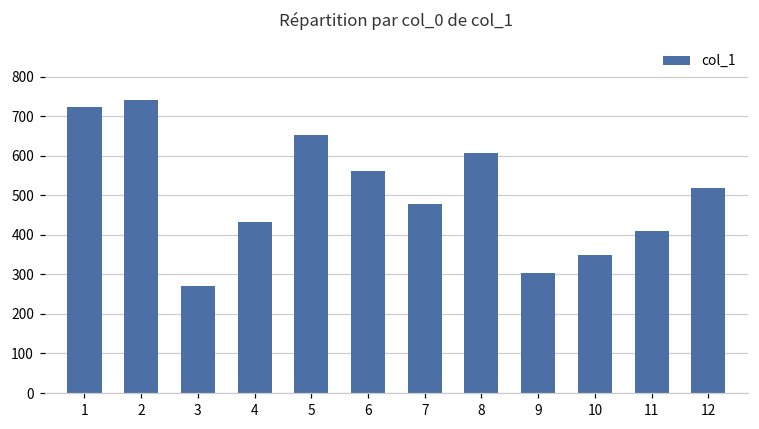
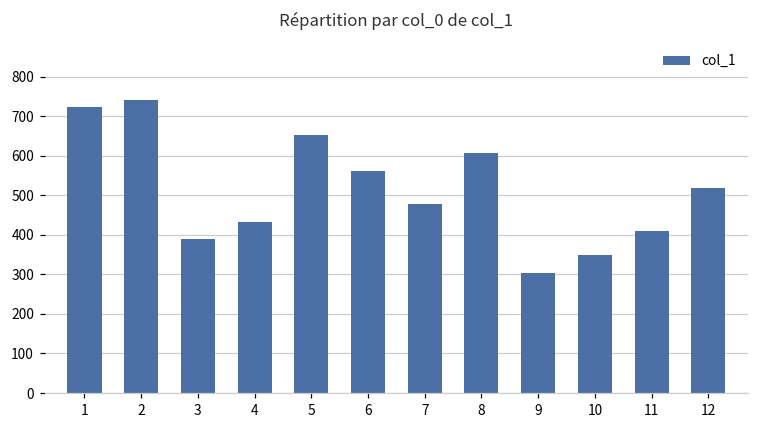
3: 270 -> 390
